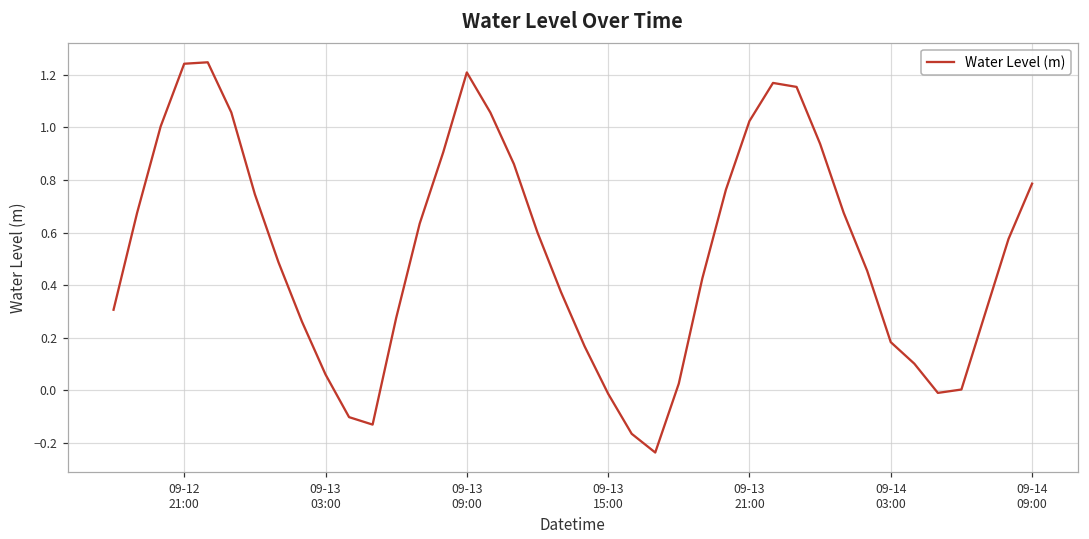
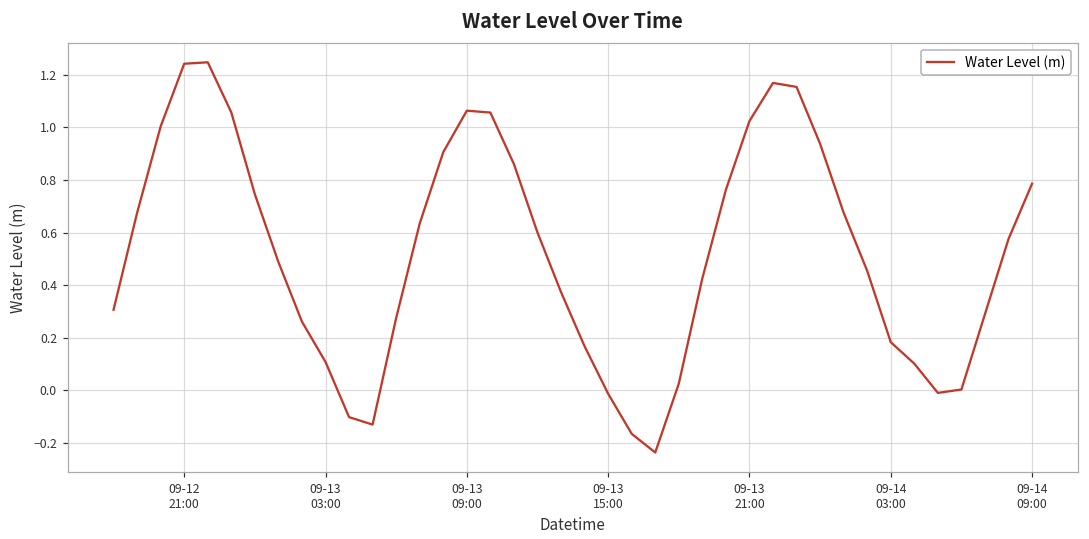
09-13 03:00: 0.06 -> 0.11
09-13 09:00: 1.21 -> 1.06
